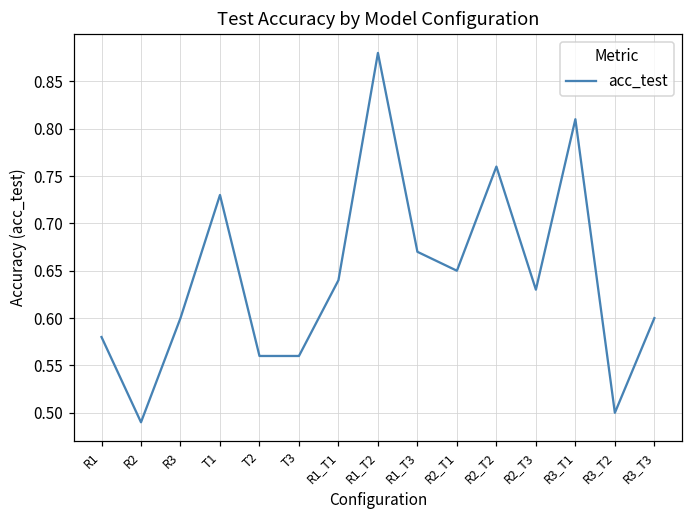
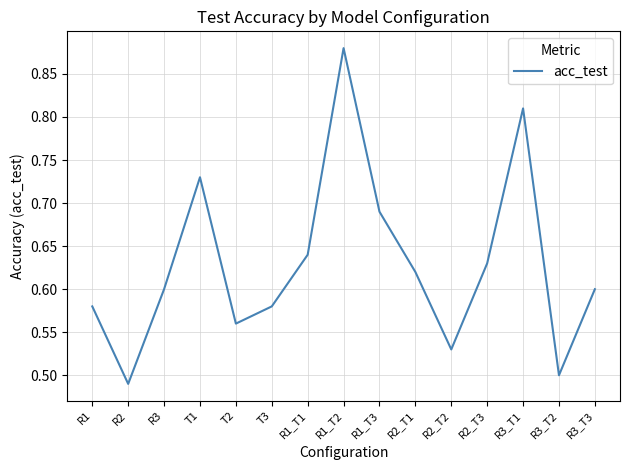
T3: 0.56 -> 0.58
R1_T3: 0.67 -> 0.69
R2_T1: 0.65 -> 0.62
R2_T2: 0.76 -> 0.53
